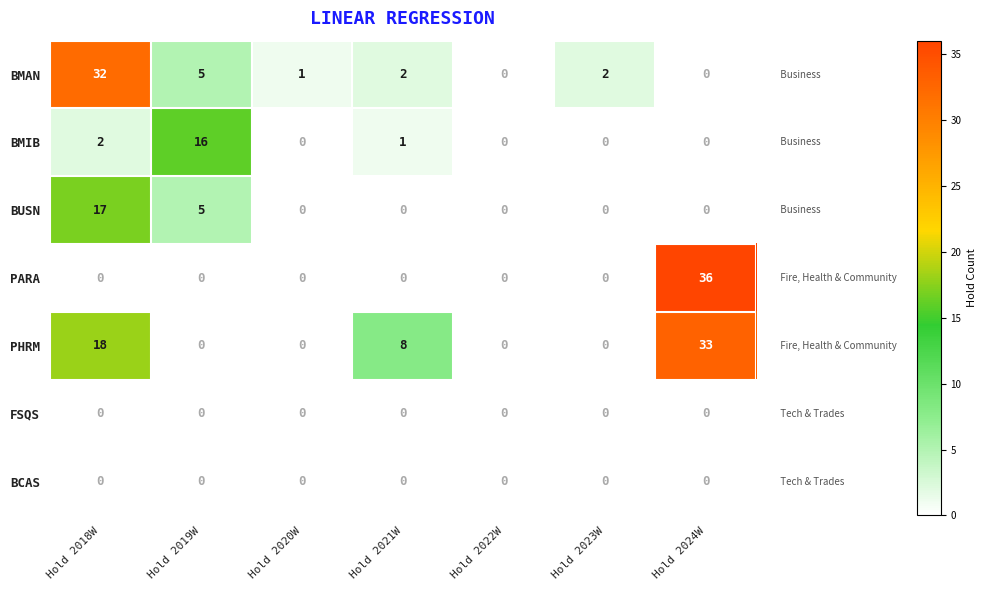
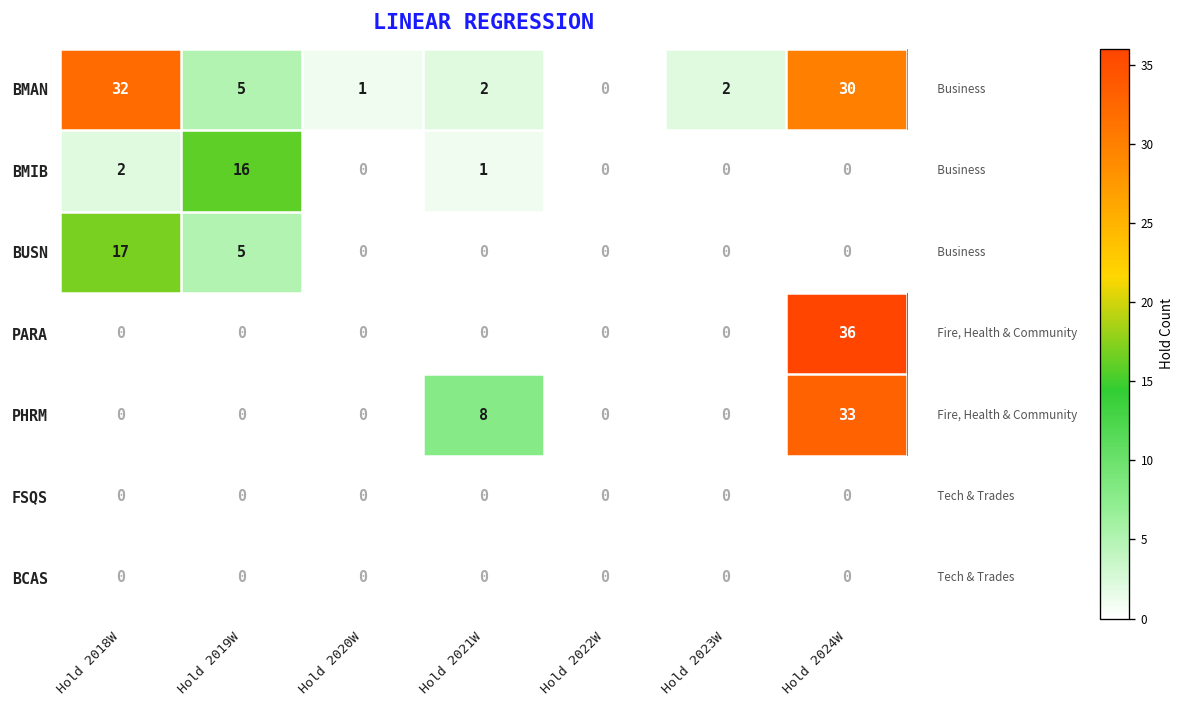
BMAN, Hold 2024W: 0 -> 30
PHRM, Hold 2018W: 18 -> 0
